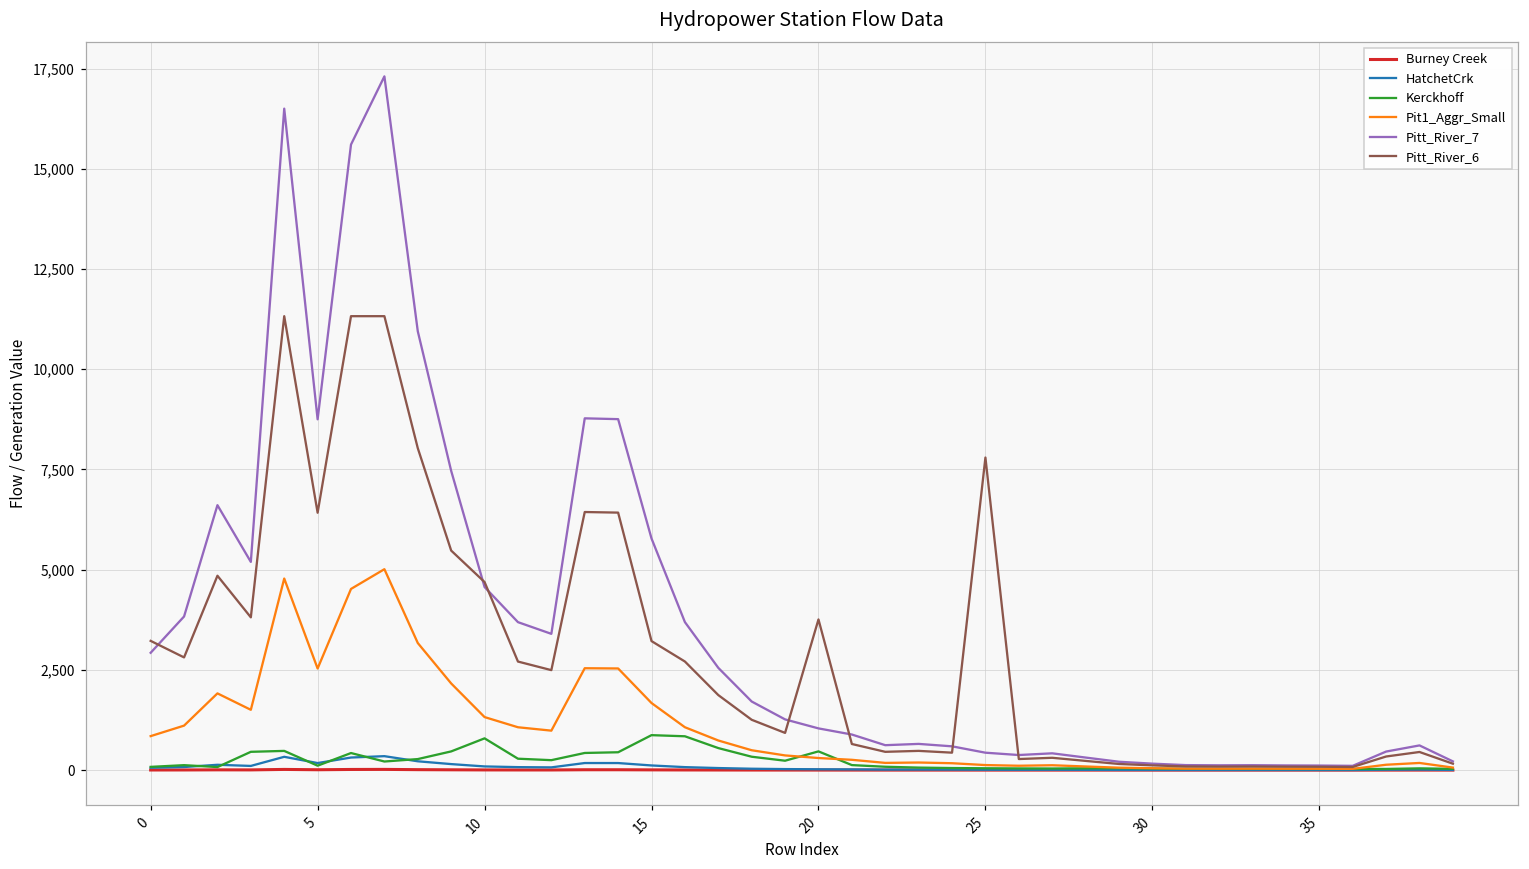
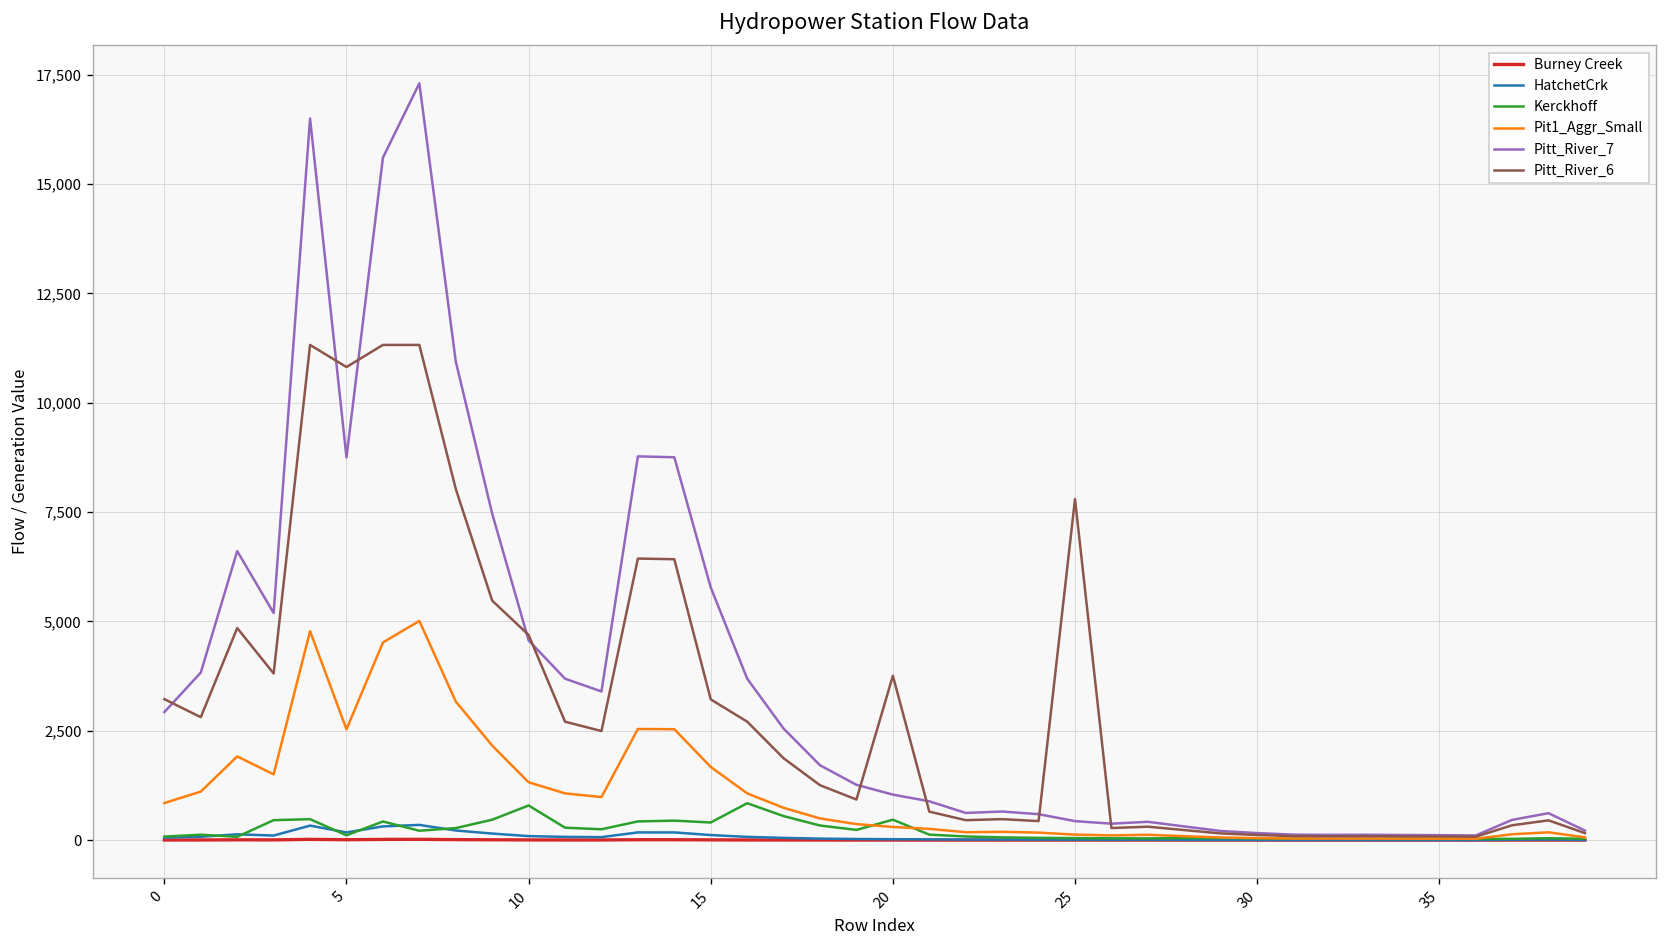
Pitt_River_6, 5: 6,400 -> 10,800
Kerckhoff, 15: 900 -> 400
